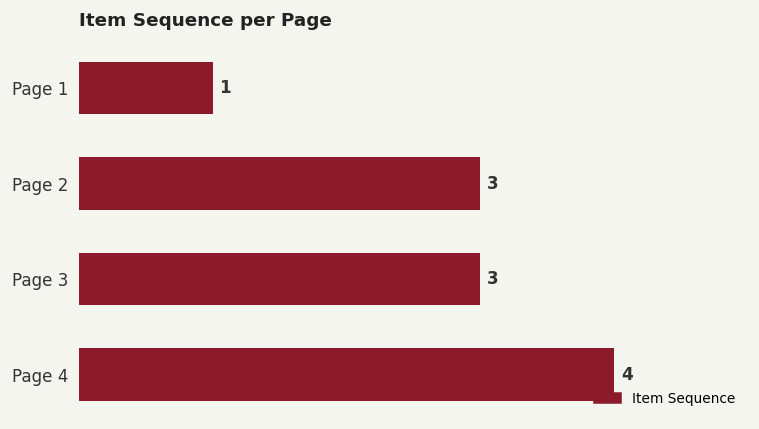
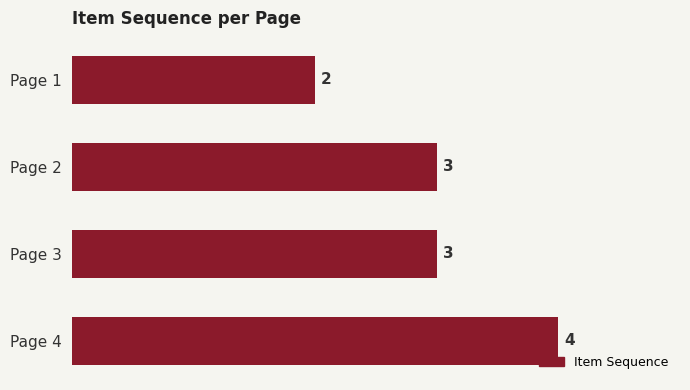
Page 1: 1 -> 2
